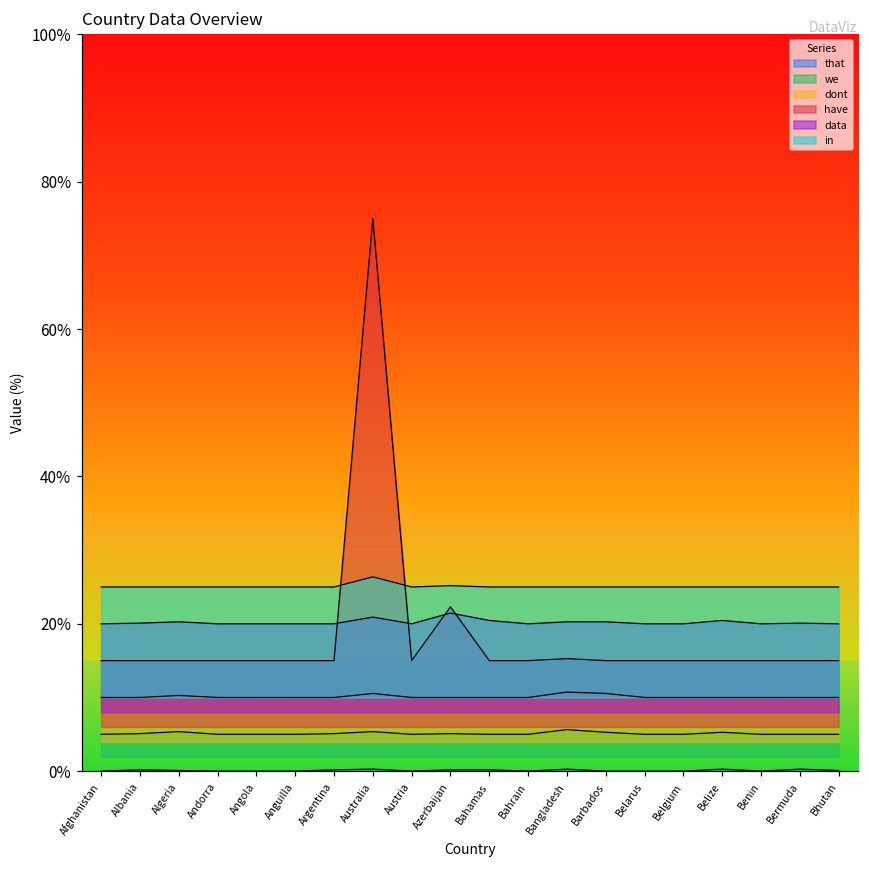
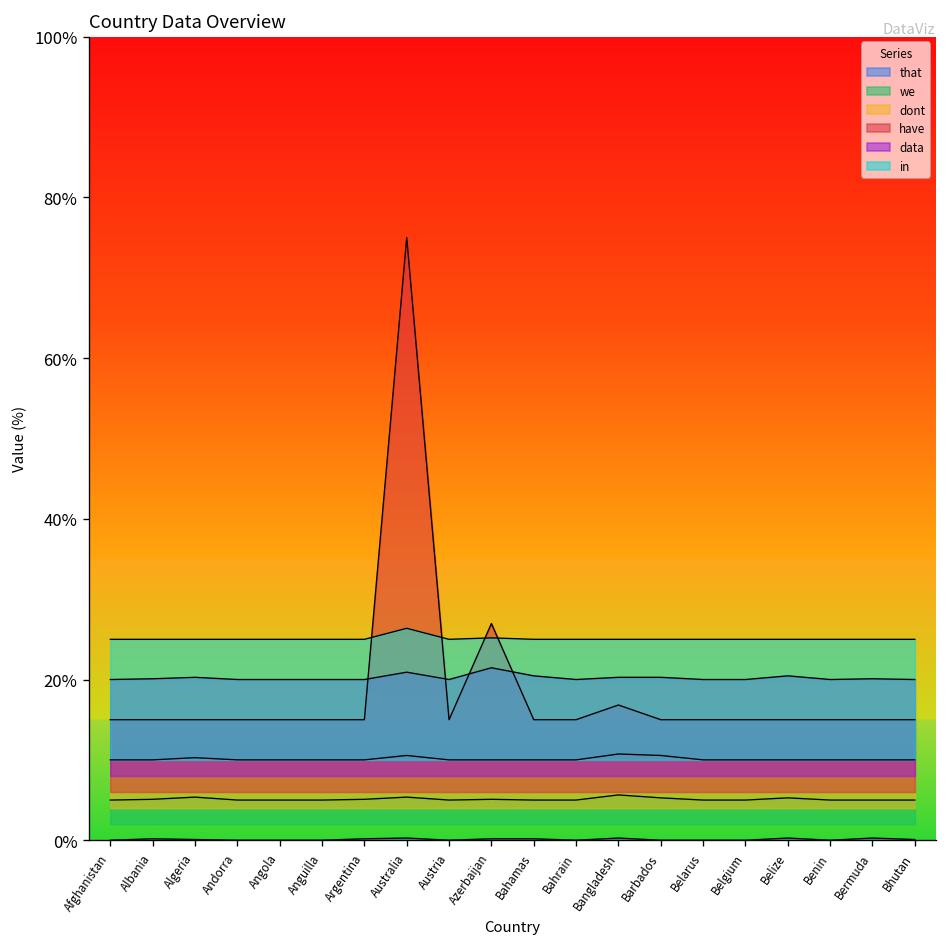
have, Azerbaijan: 22% -> 27%
have, Bangladesh: 15% -> 17%
